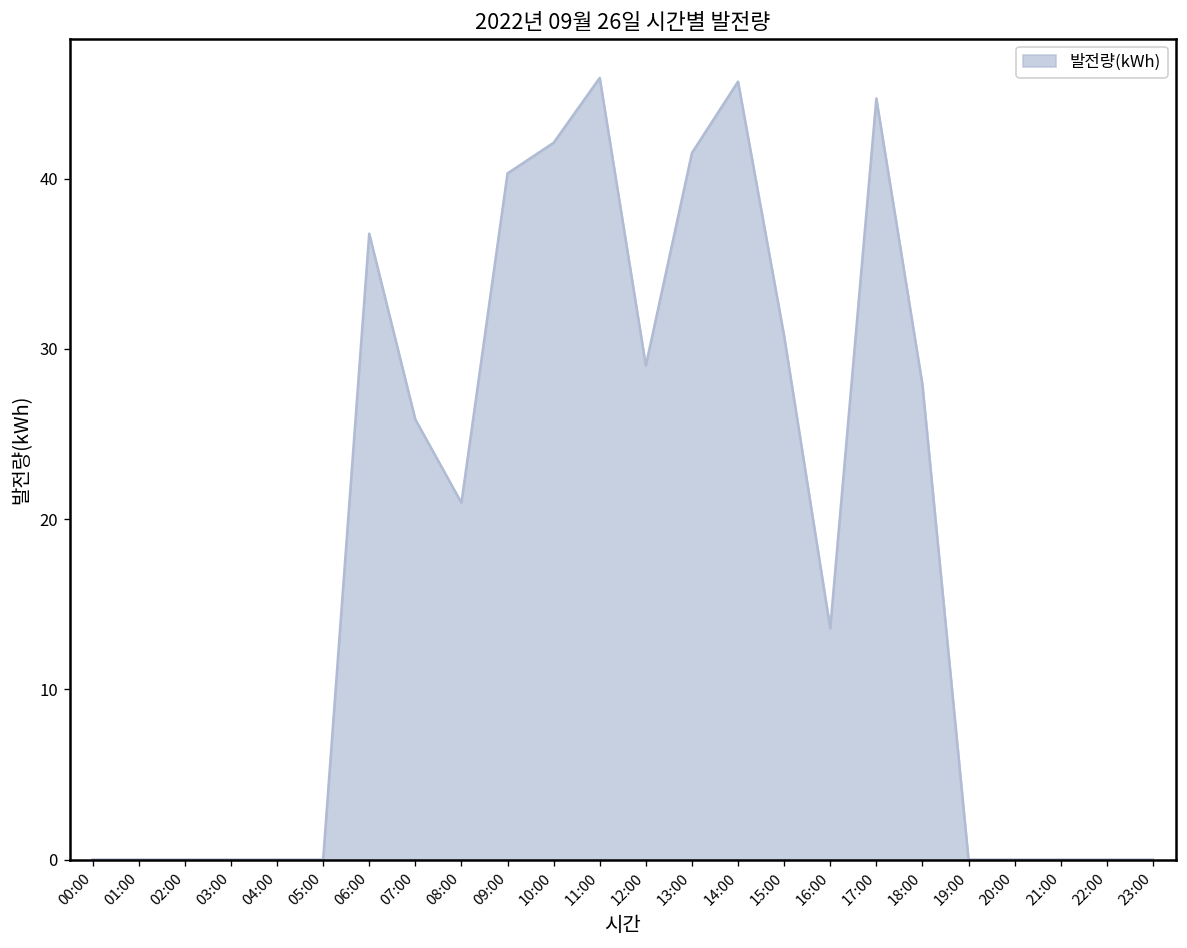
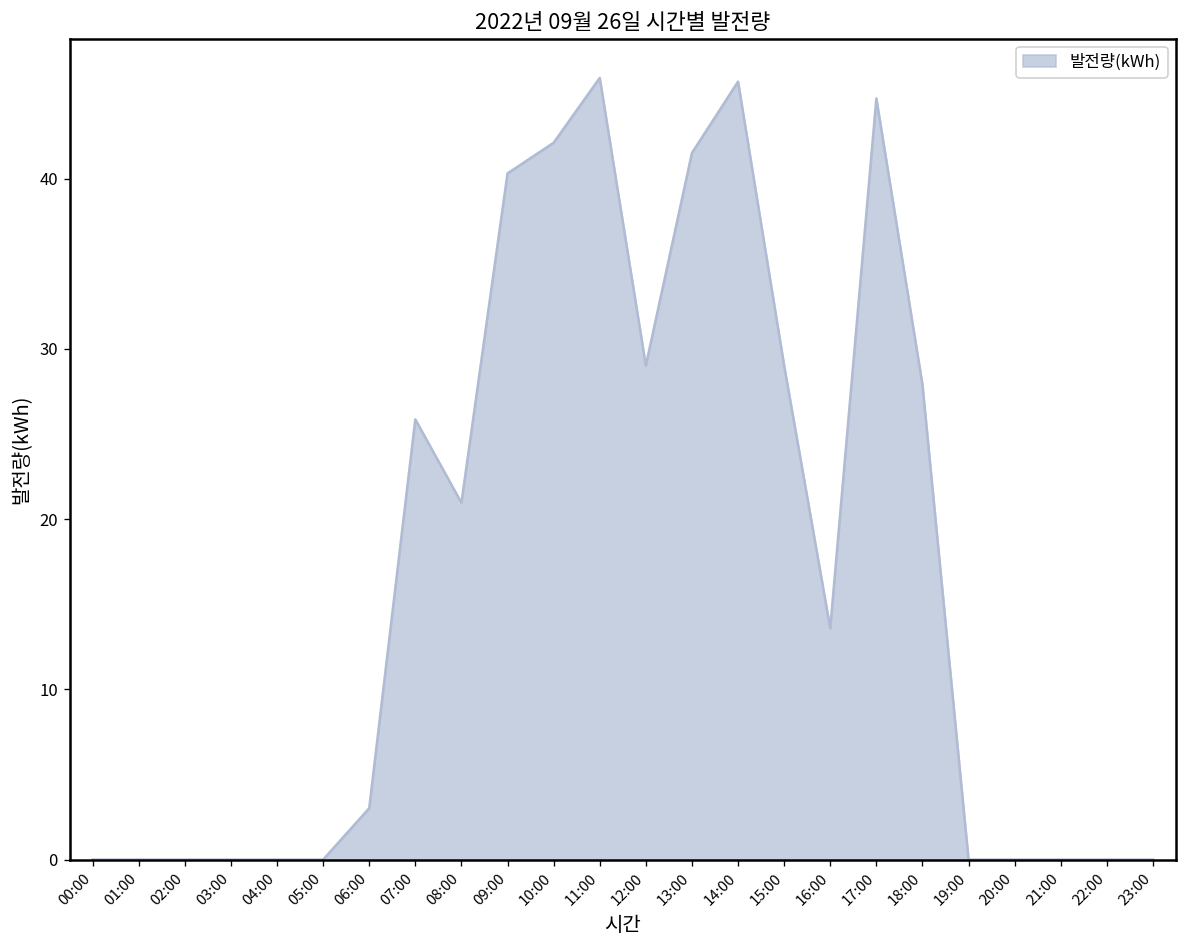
06:00: 36.8 -> 3.0
15:00: 30.8 -> 29.0
